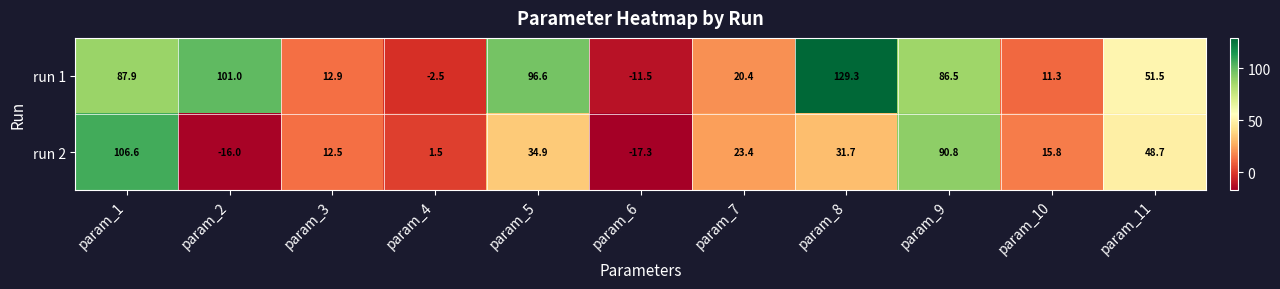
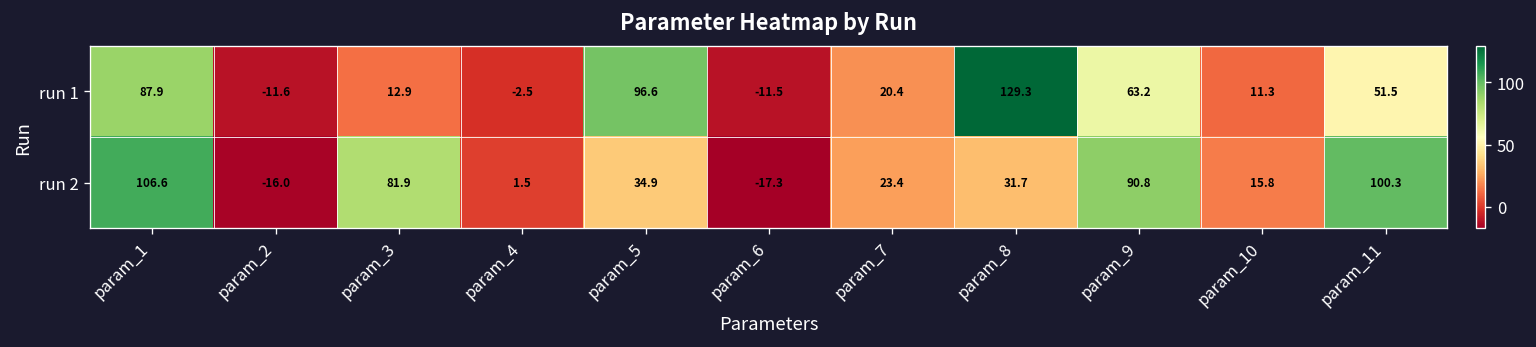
run 1, param_2: 101.0 -> -11.6
run 1, param_9: 86.5 -> 63.2
run 2, param_3: 12.5 -> 81.9
run 2, param_11: 48.7 -> 100.3
